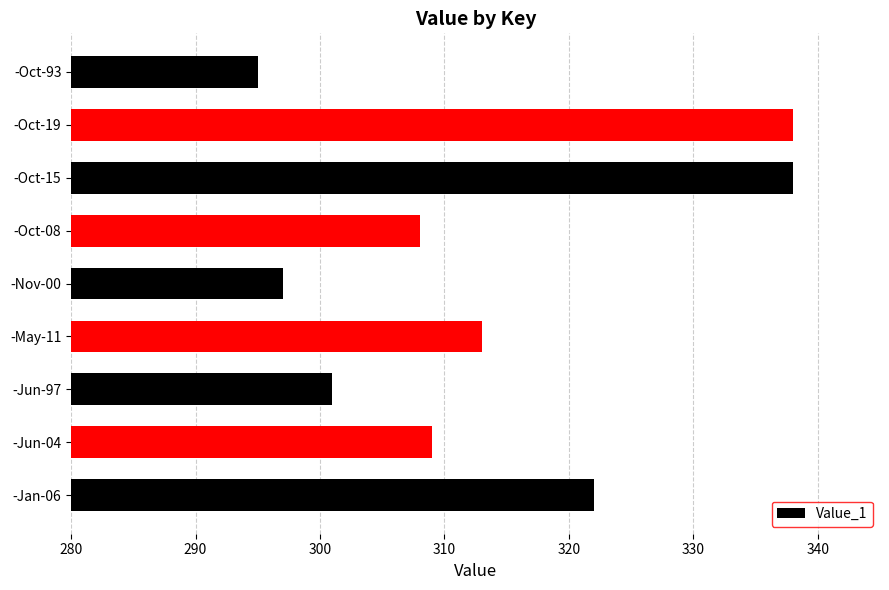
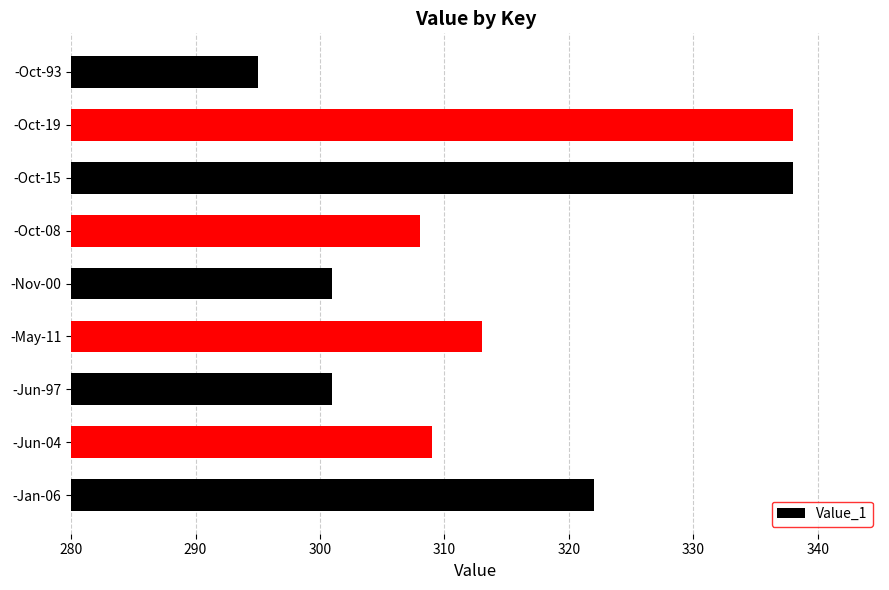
-Nov-00: 297 -> 301
